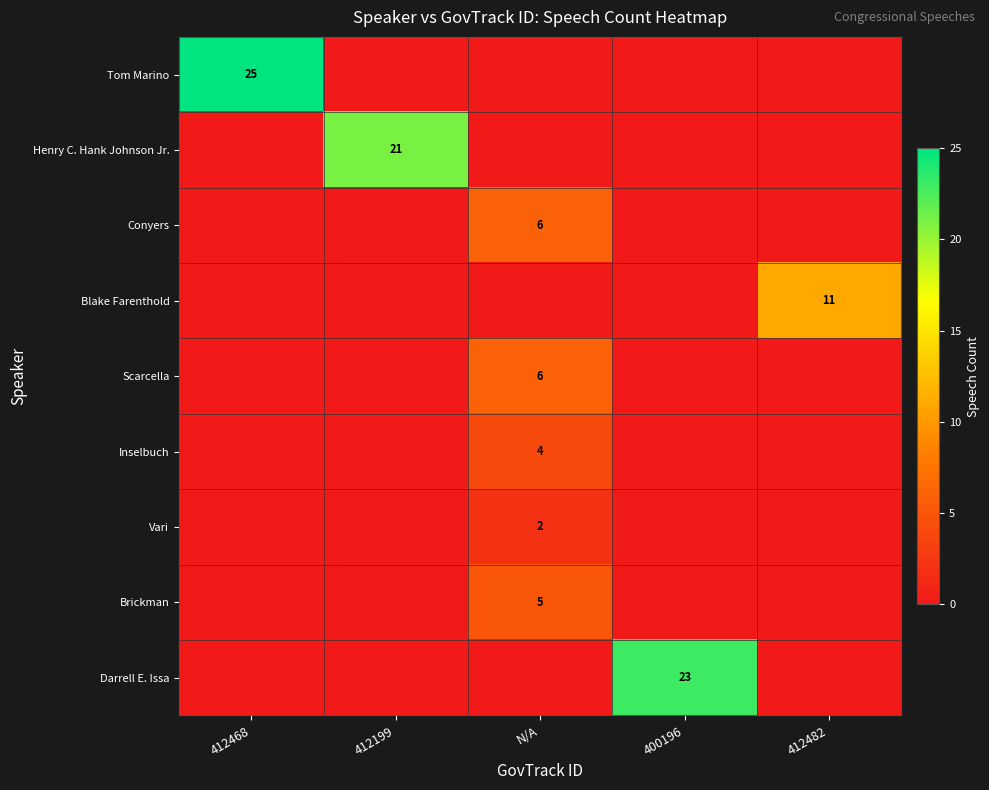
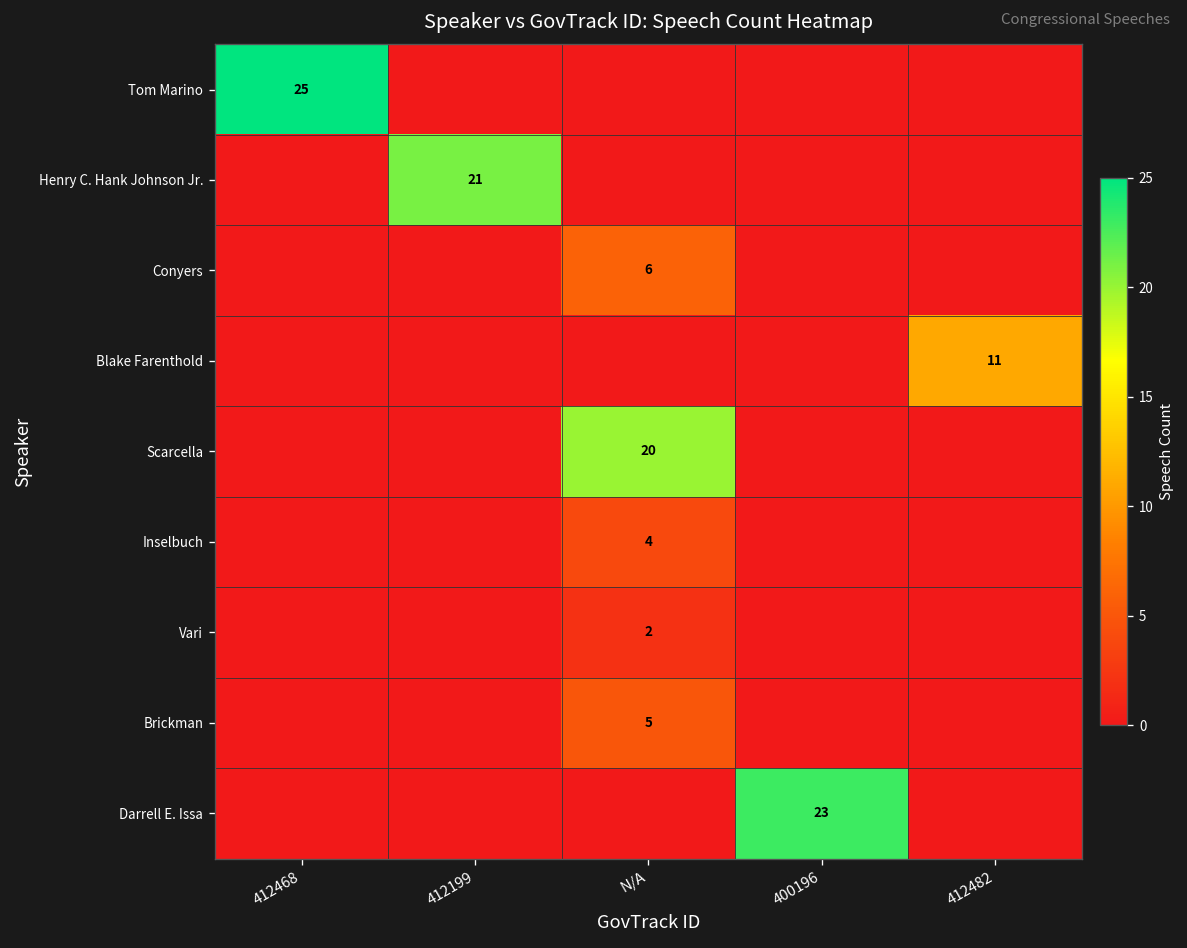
Scarcella, N/A: 6 -> 20
